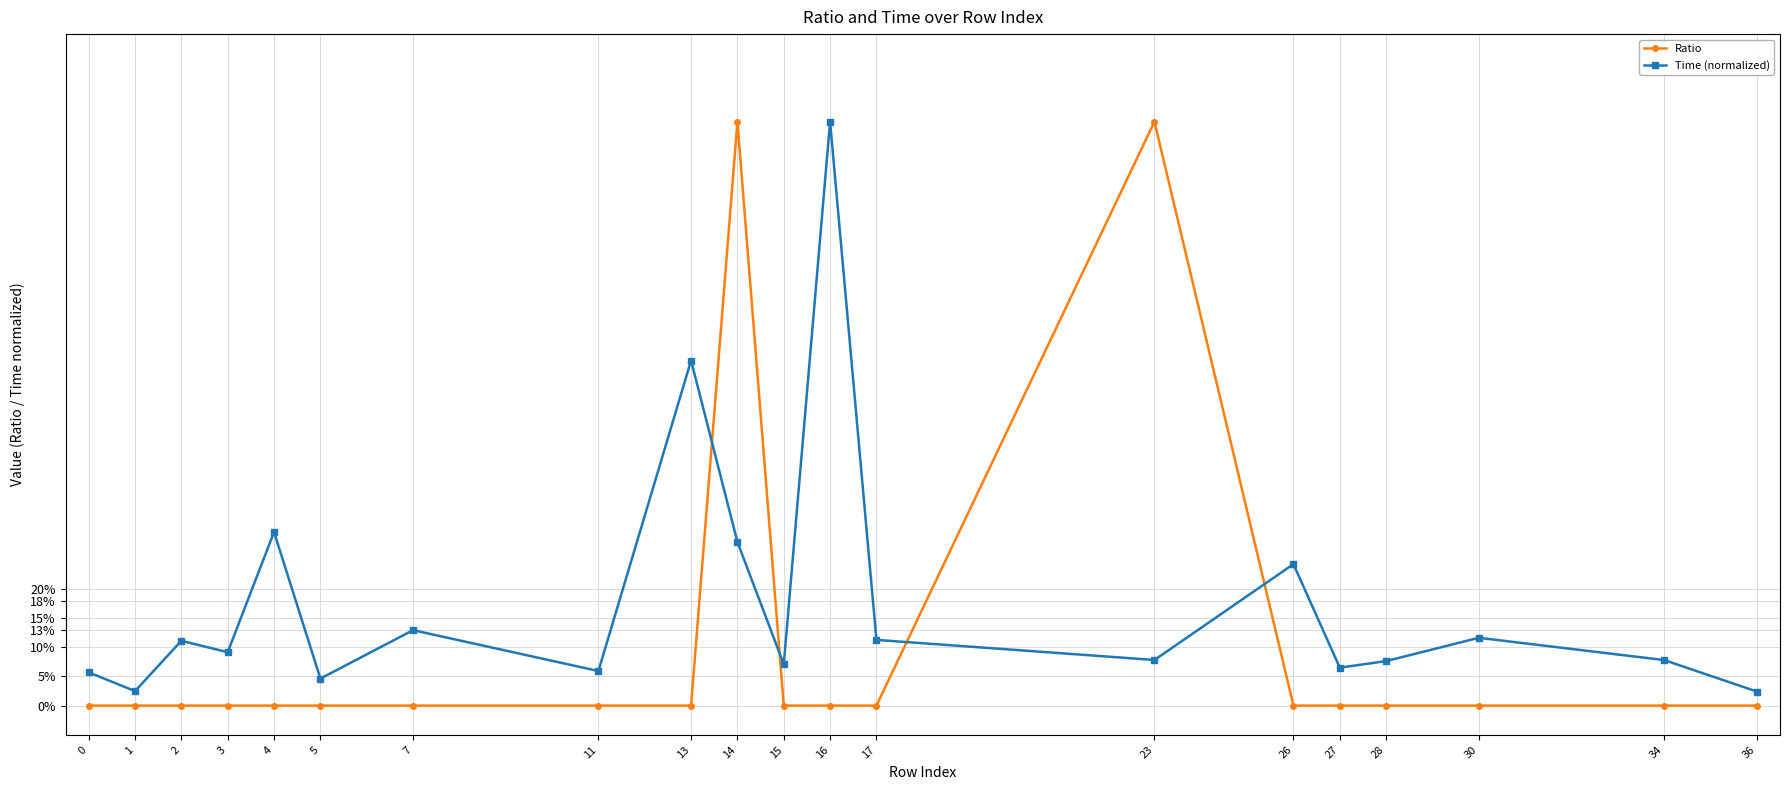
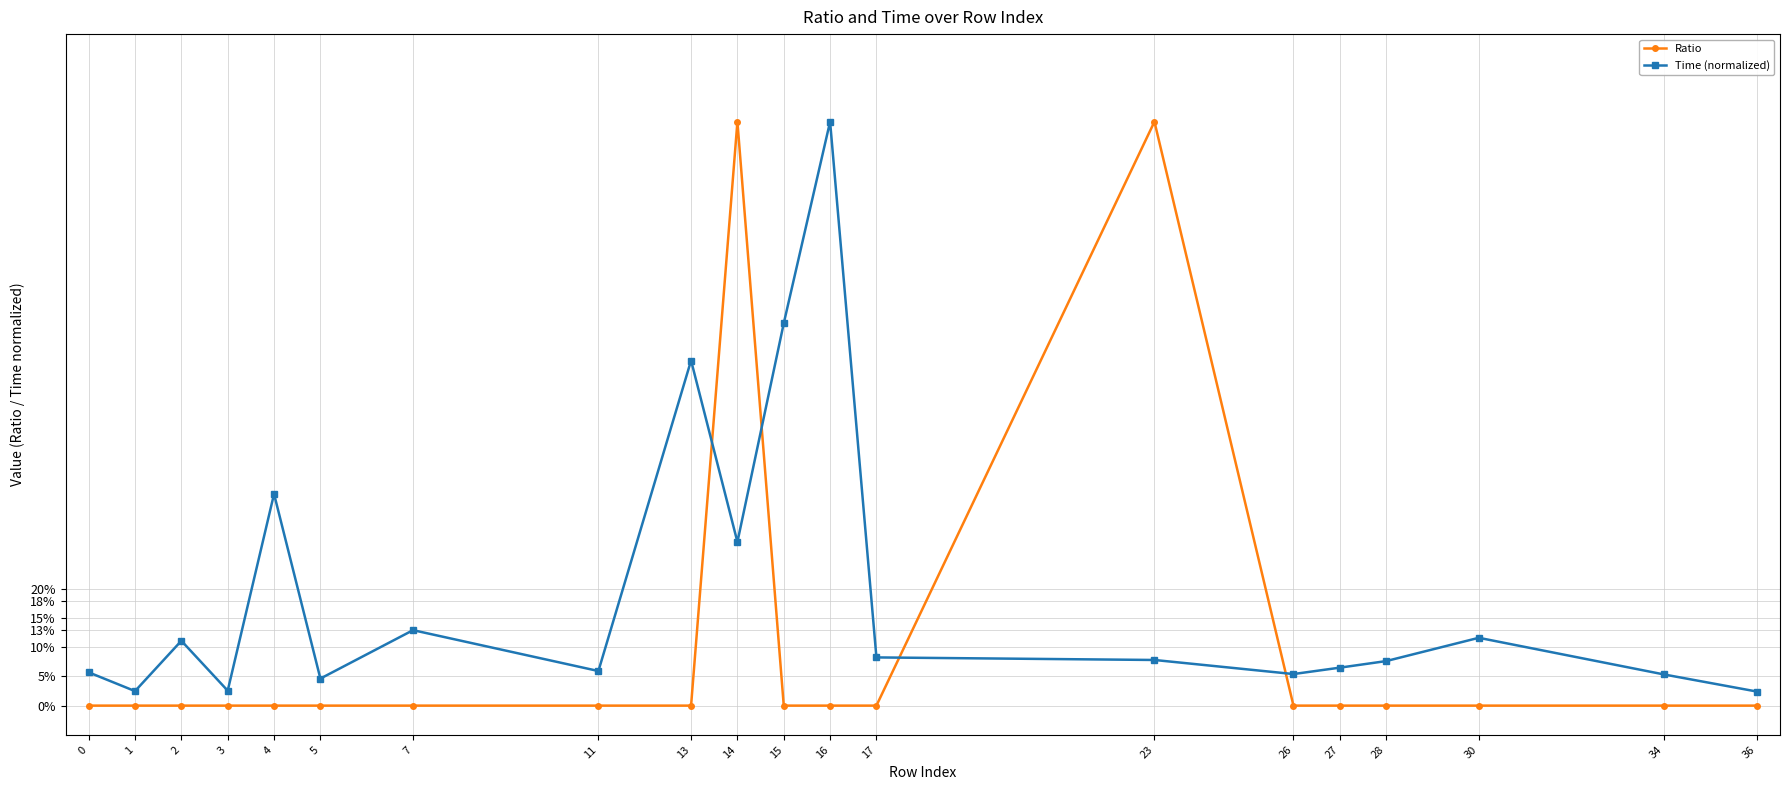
Time (normalized), 3: 9% -> 3%
Time (normalized), 4: 30% -> 36%
Time (normalized), 15: 7% -> 65%
Time (normalized), 17: 11% -> 8%
Time (normalized), 26: 24% -> 5%
Time (normalized), 34: 8% -> 5%
